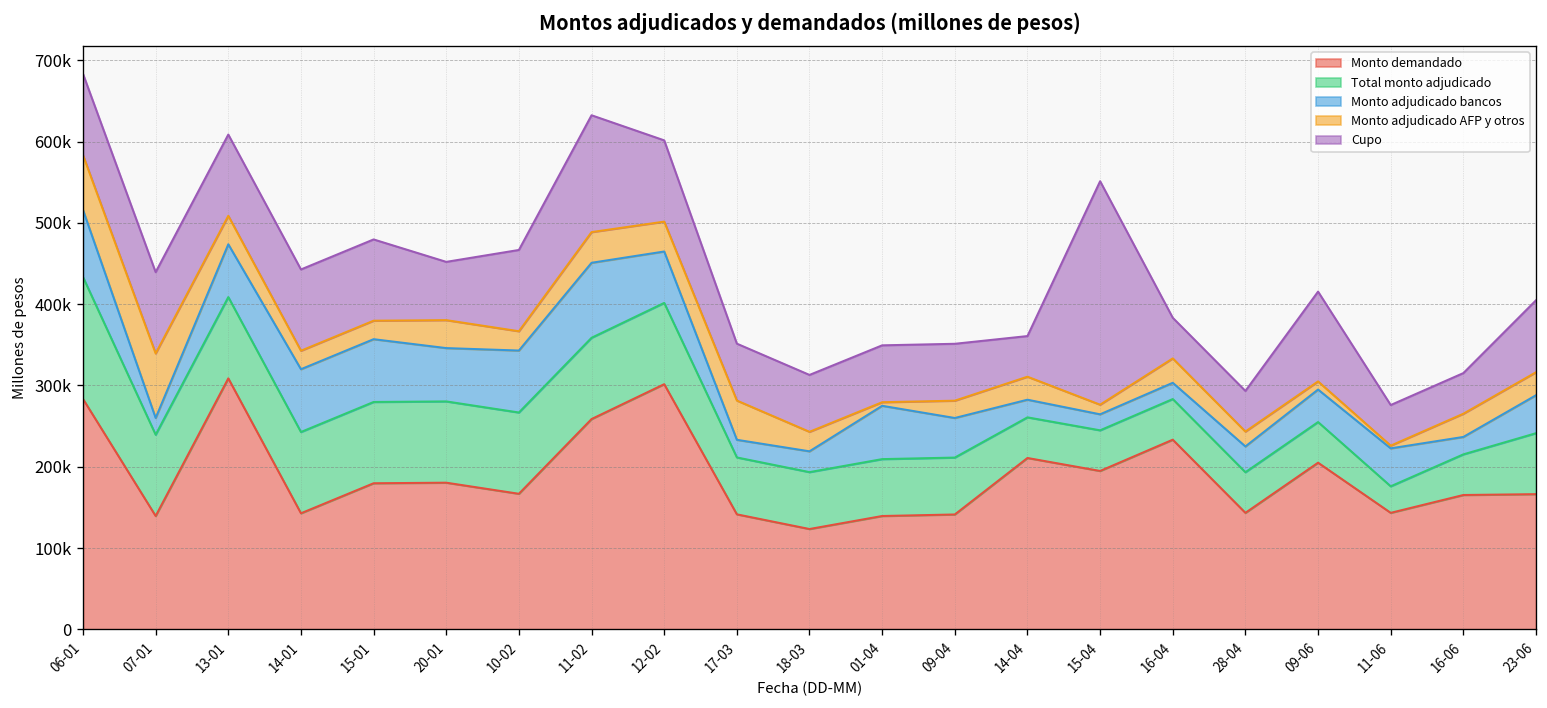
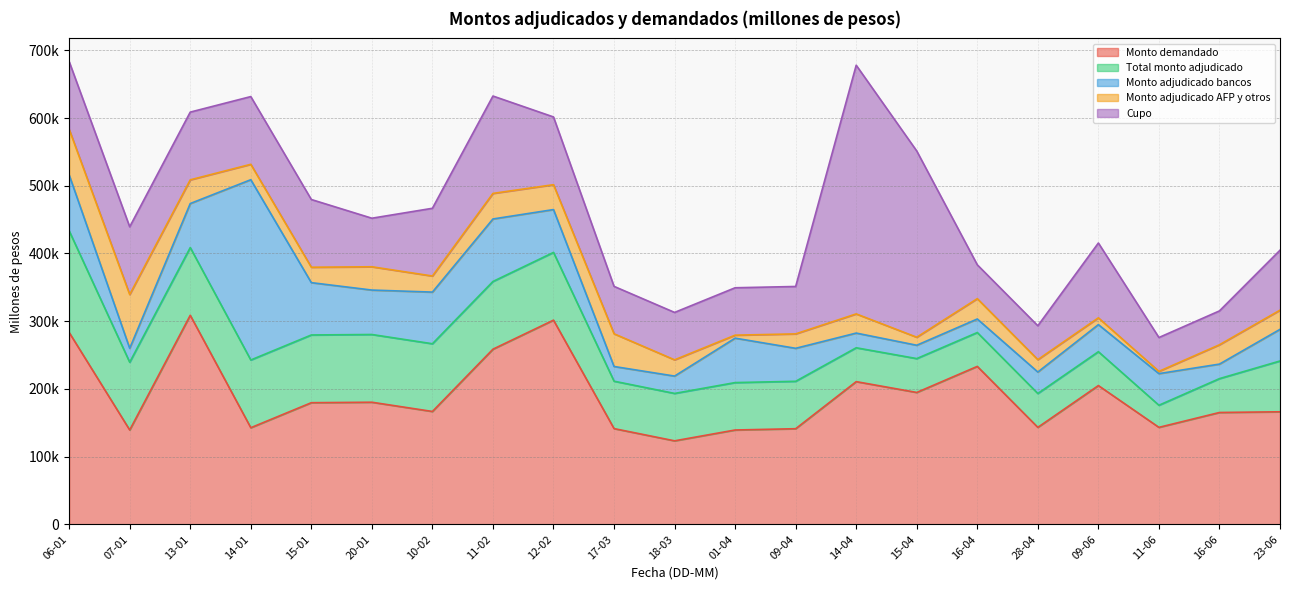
Monto adjudicado bancos, 14-01: 80000 -> 270000
Cupo, 14-04: 50000 -> 370000
